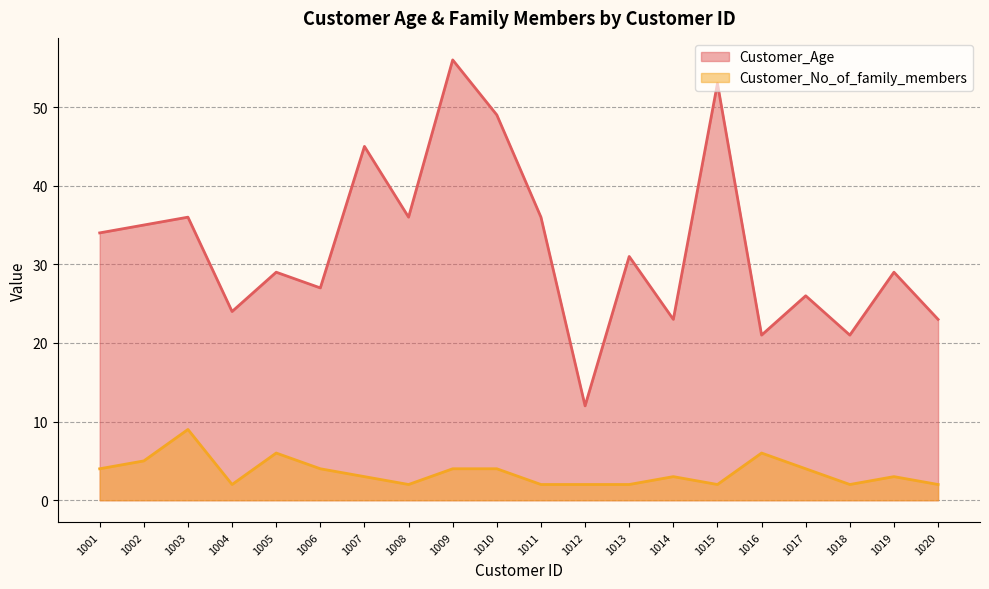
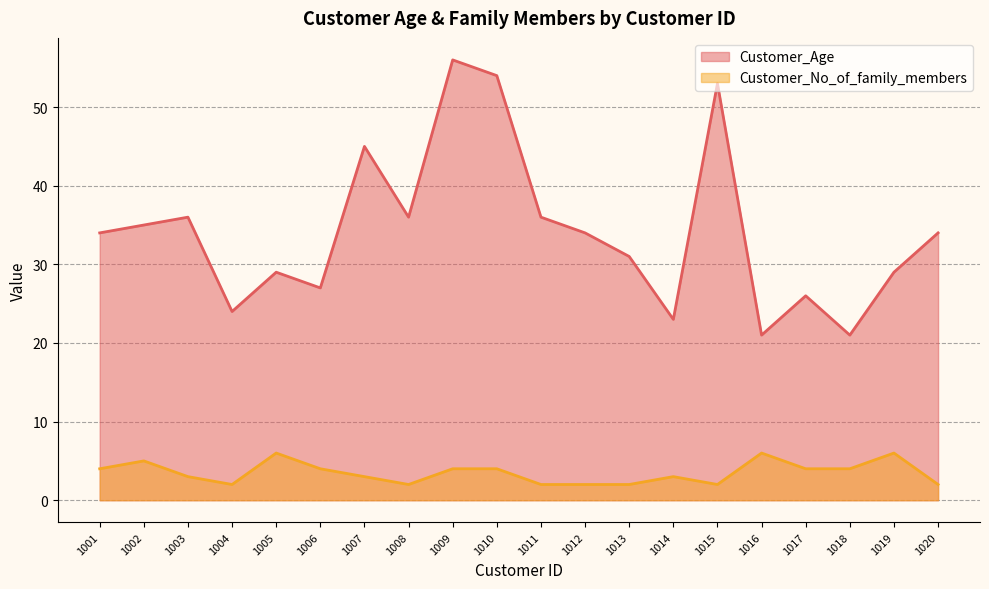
Customer_No_of_family_members, 1003: 9 -> 3
Customer_Age, 1010: 49 -> 54
Customer_Age, 1012: 12 -> 34
Customer_No_of_family_members, 1018: 2 -> 4
Customer_No_of_family_members, 1019: 3 -> 6
Customer_Age, 1020: 23 -> 34
